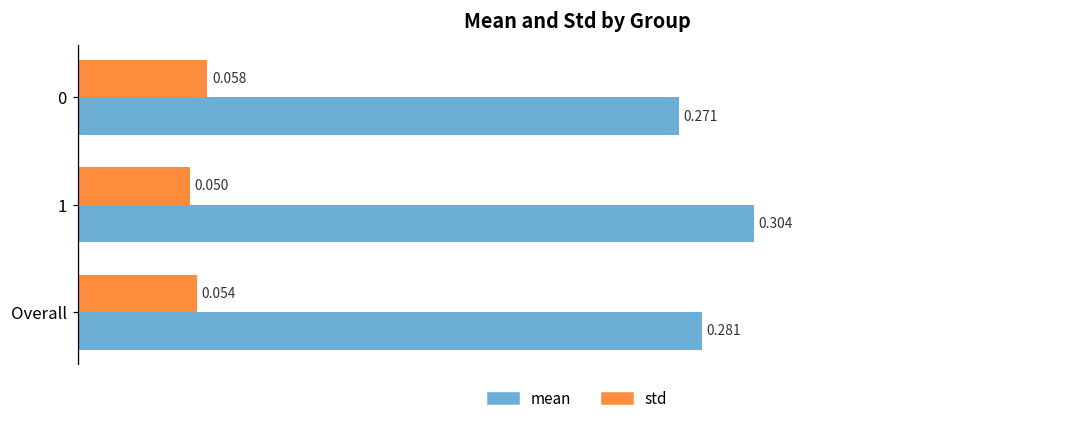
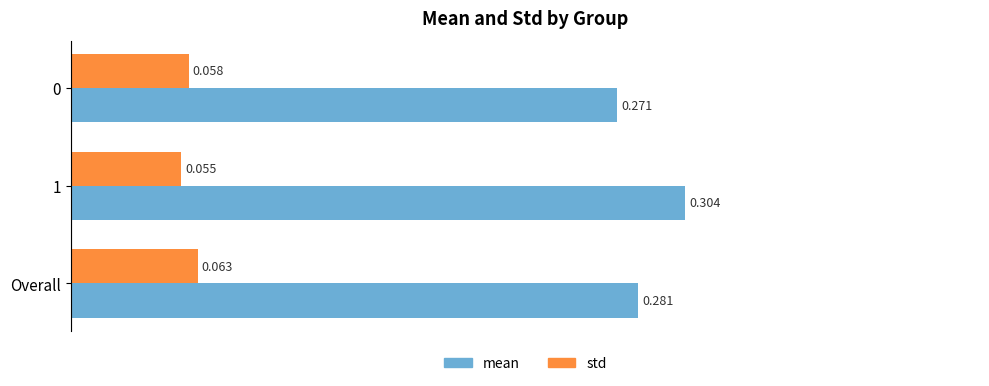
std, 1: 0.050 -> 0.055
std, Overall: 0.054 -> 0.063
